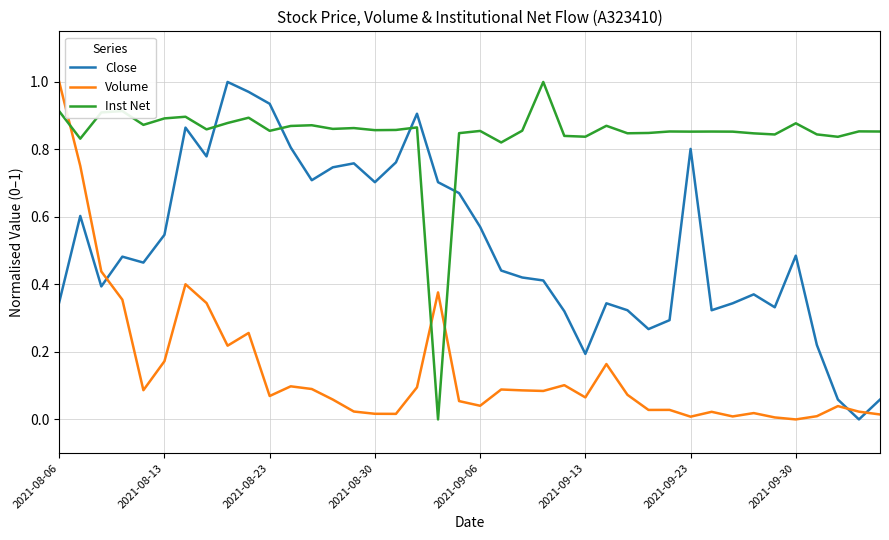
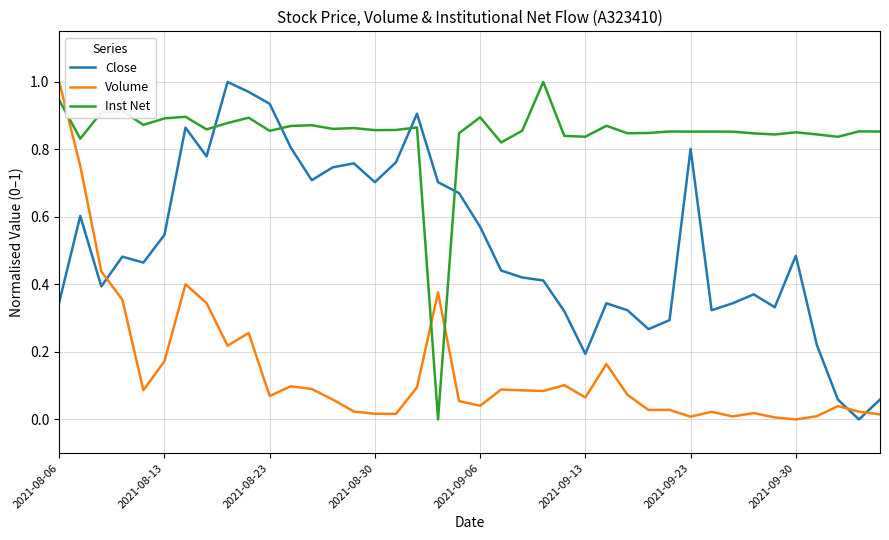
Inst Net, 2021-08-06: 0.91 -> 0.95
Inst Net, 2021-09-06: 0.85 -> 0.90
Inst Net, 2021-09-30: 0.88 -> 0.85
